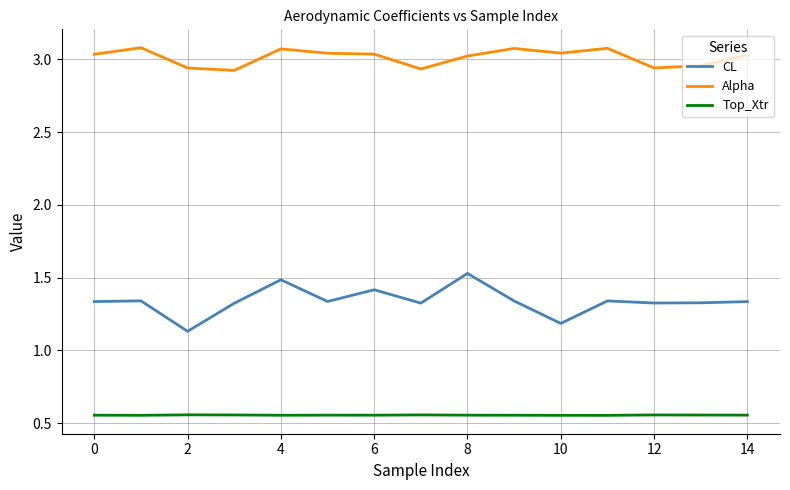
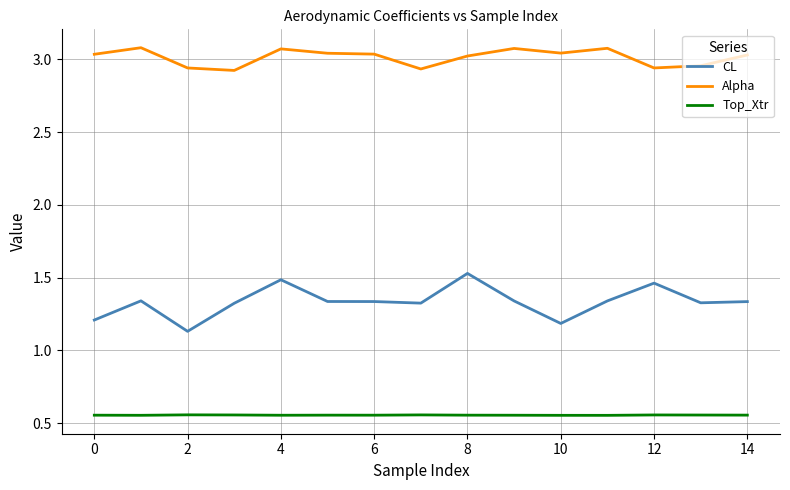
CL, 0: 1.34 -> 1.21
CL, 6: 1.42 -> 1.34
CL, 12: 1.33 -> 1.46
